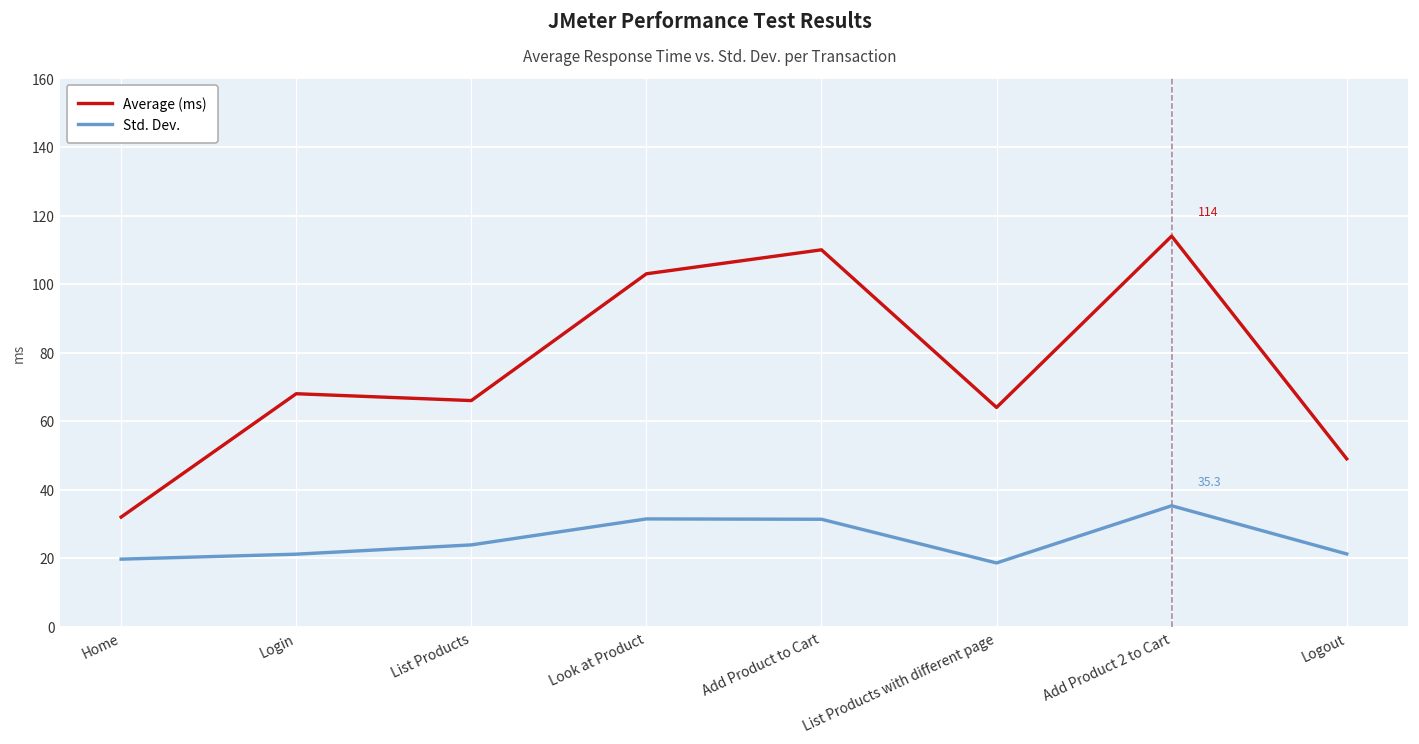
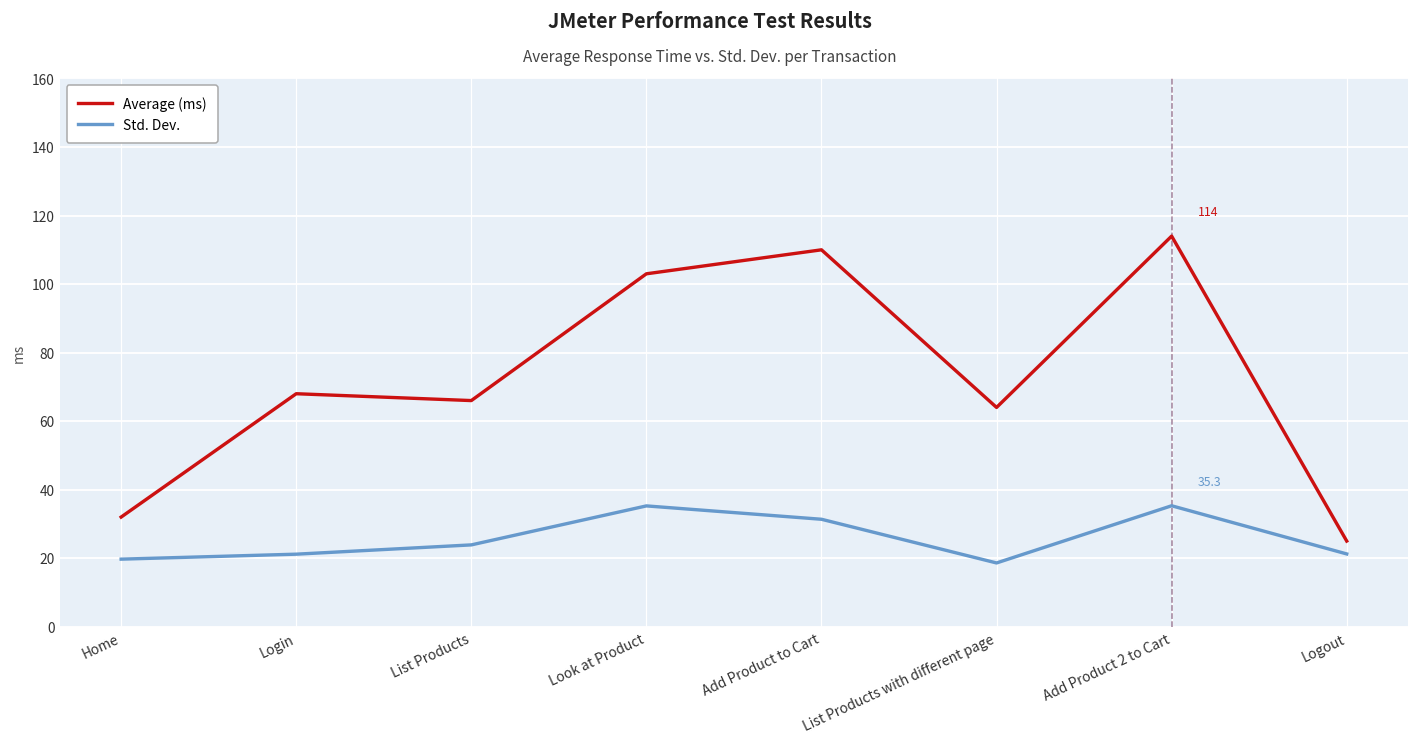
Std. Dev., Look at Product: 31 -> 35
Average (ms), Logout: 49 -> 25
